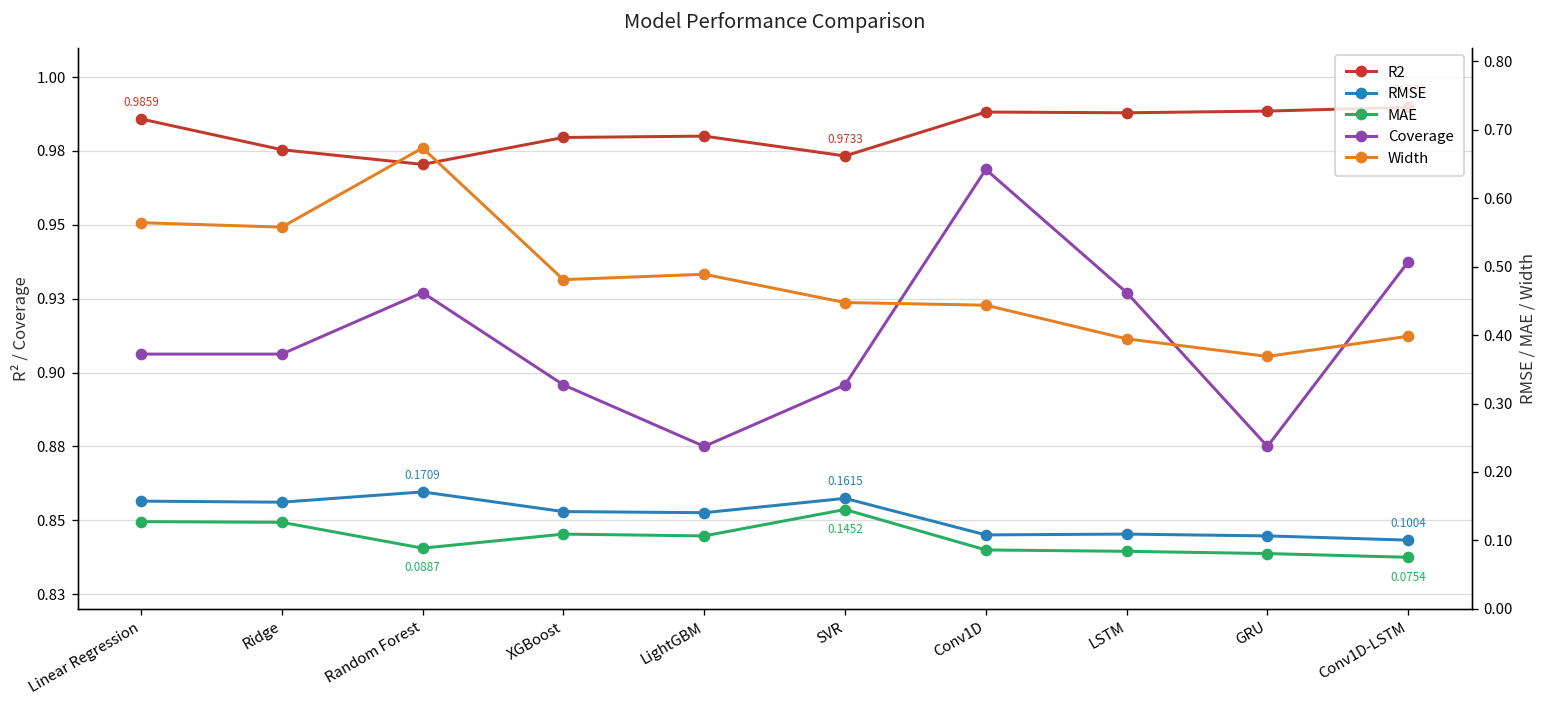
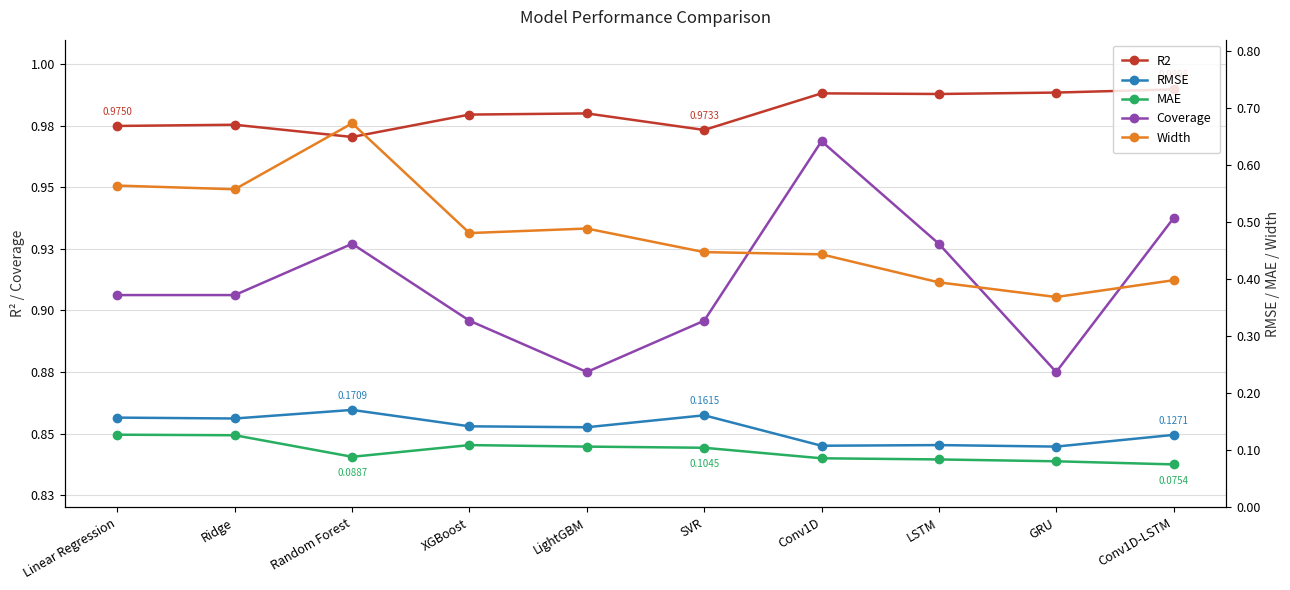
R2, Linear Regression: 0.9859 -> 0.9750
MAE, SVR: 0.1452 -> 0.1045
RMSE, Conv1D-LSTM: 0.1004 -> 0.1271
